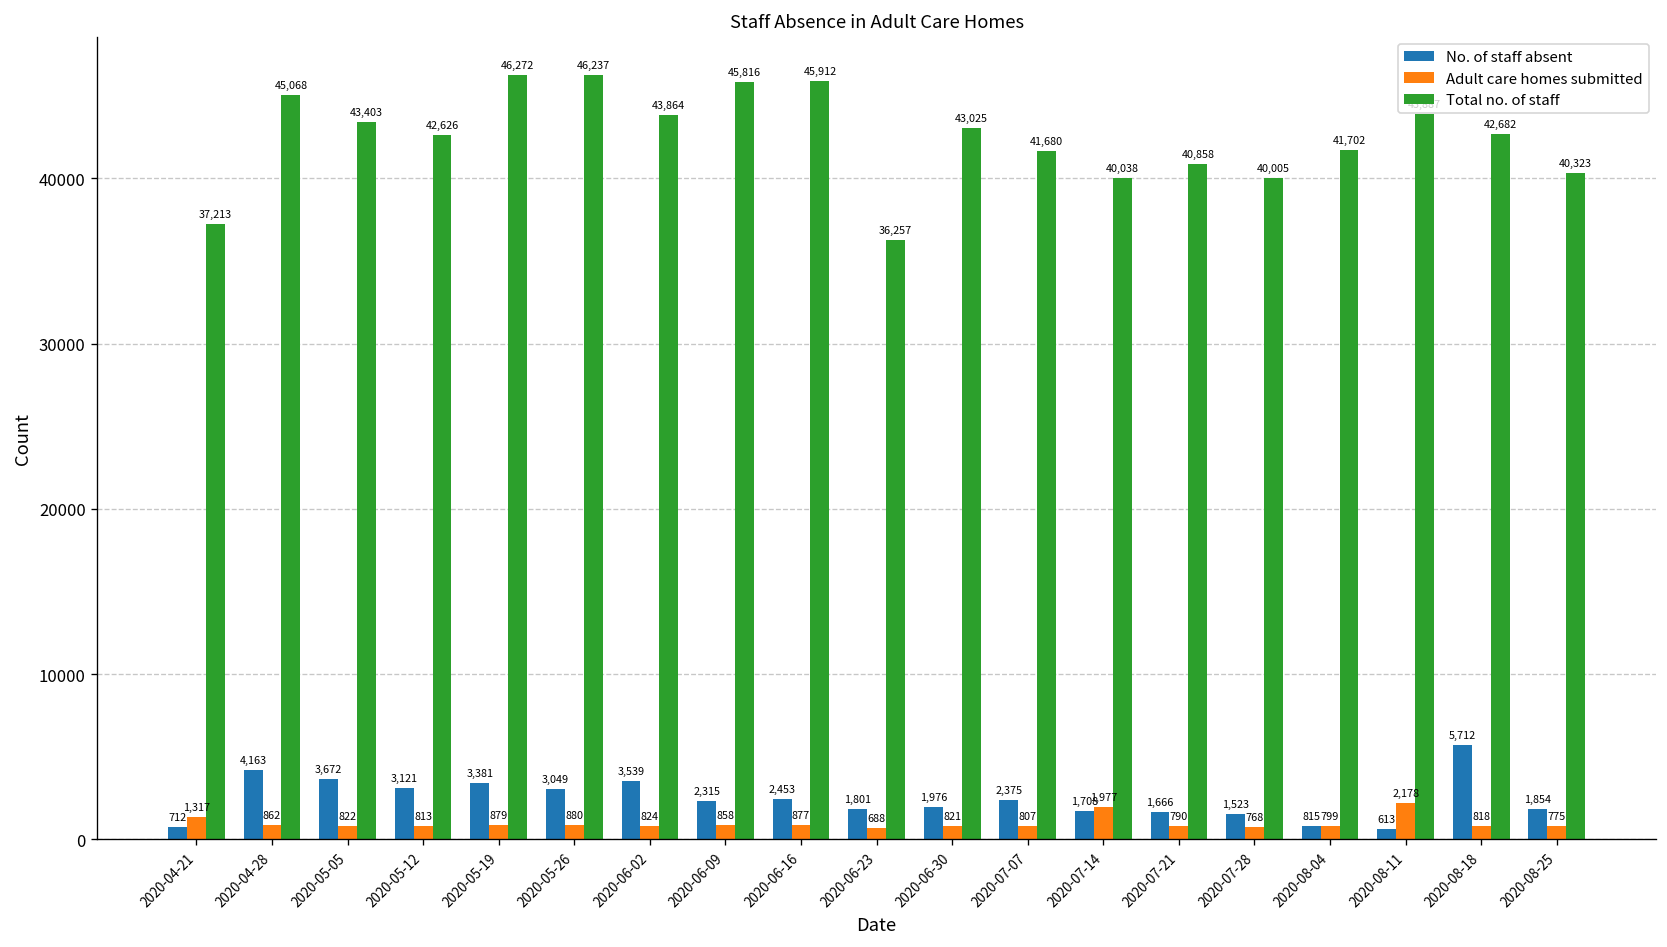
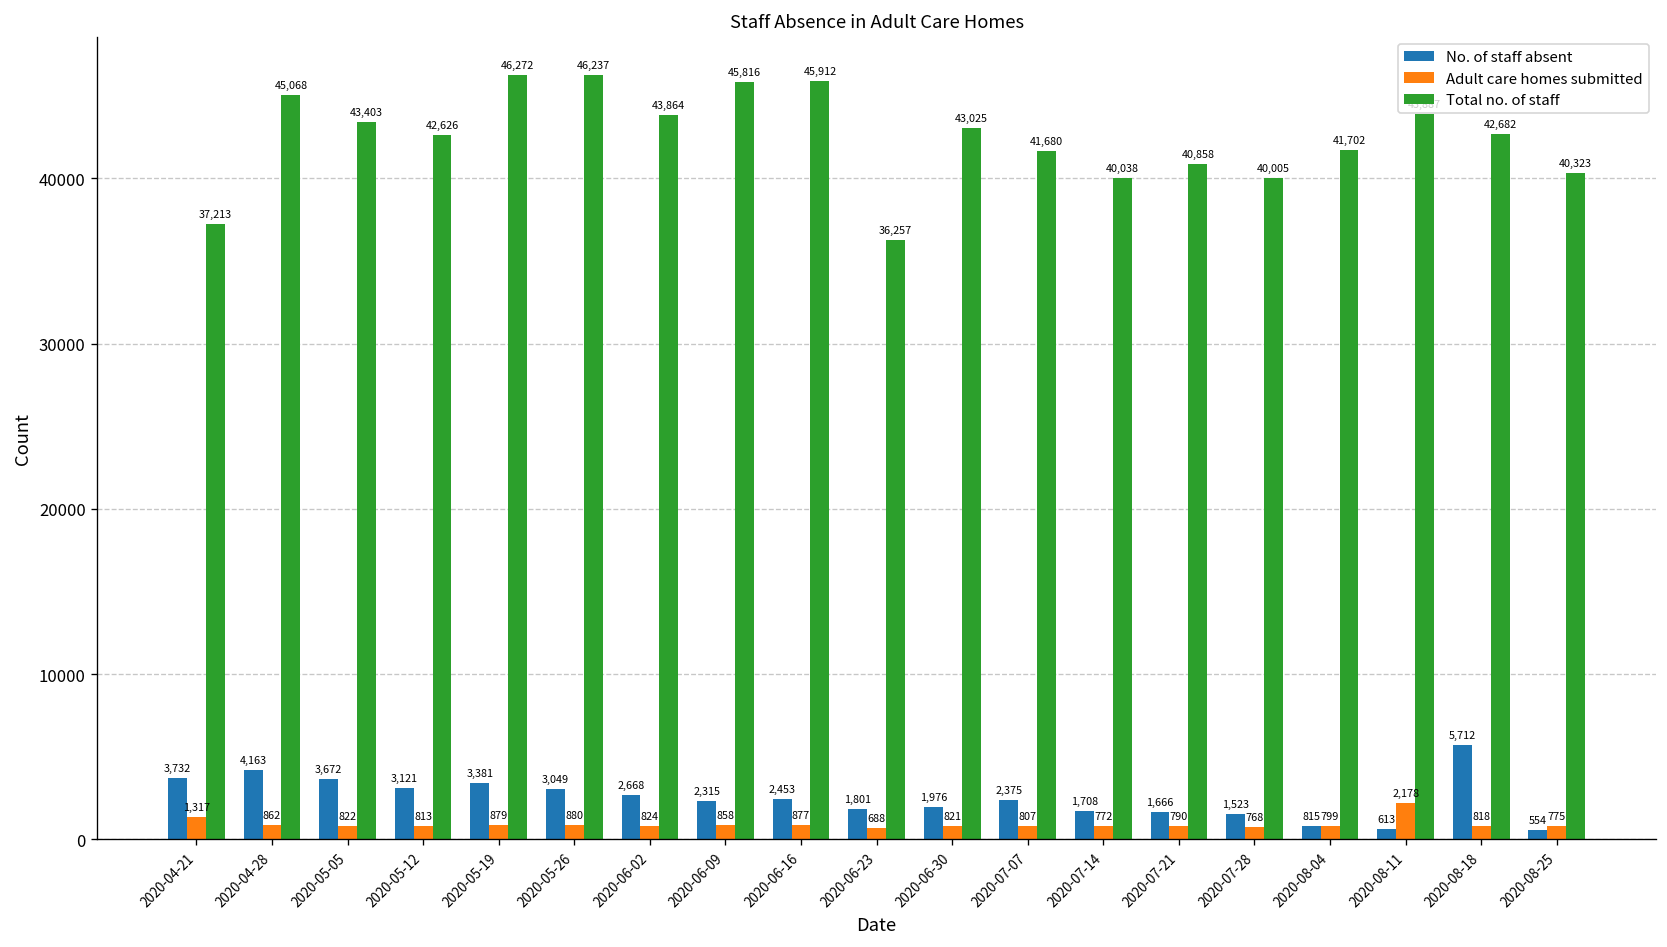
No. of staff absent, 2020-04-21: 712 -> 3,732
No. of staff absent, 2020-06-02: 3,539 -> 2,668
Adult care homes submitted, 2020-07-14: 1,977 -> 772
No. of staff absent, 2020-08-25: 1,854 -> 554
